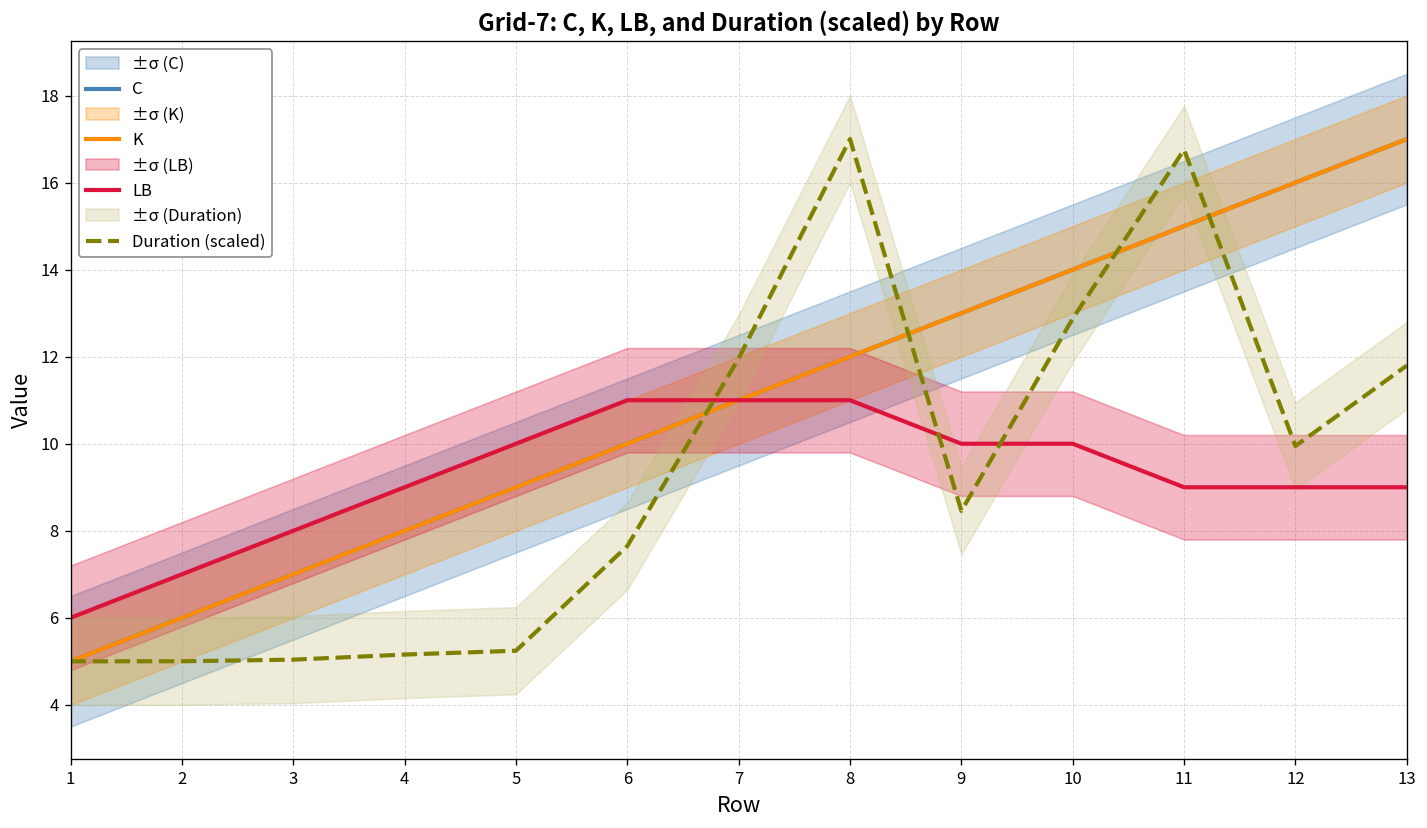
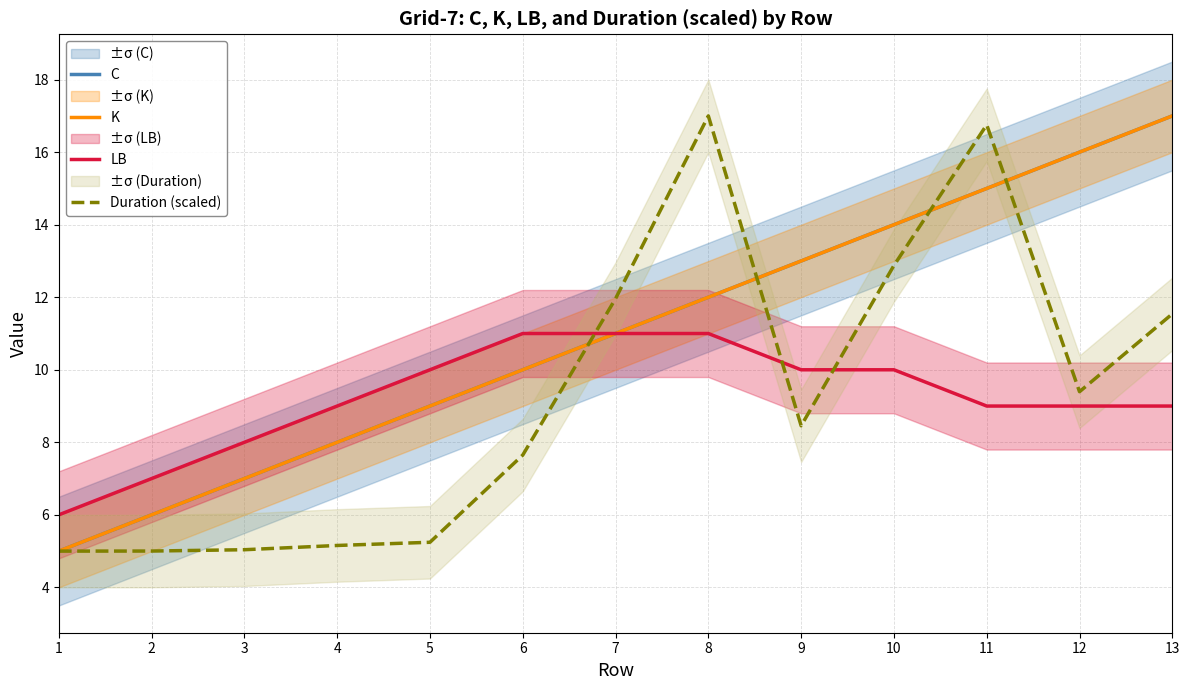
Duration (scaled), 12: 9.9 -> 9.4
Duration (scaled), 13: 11.8 -> 11.5
